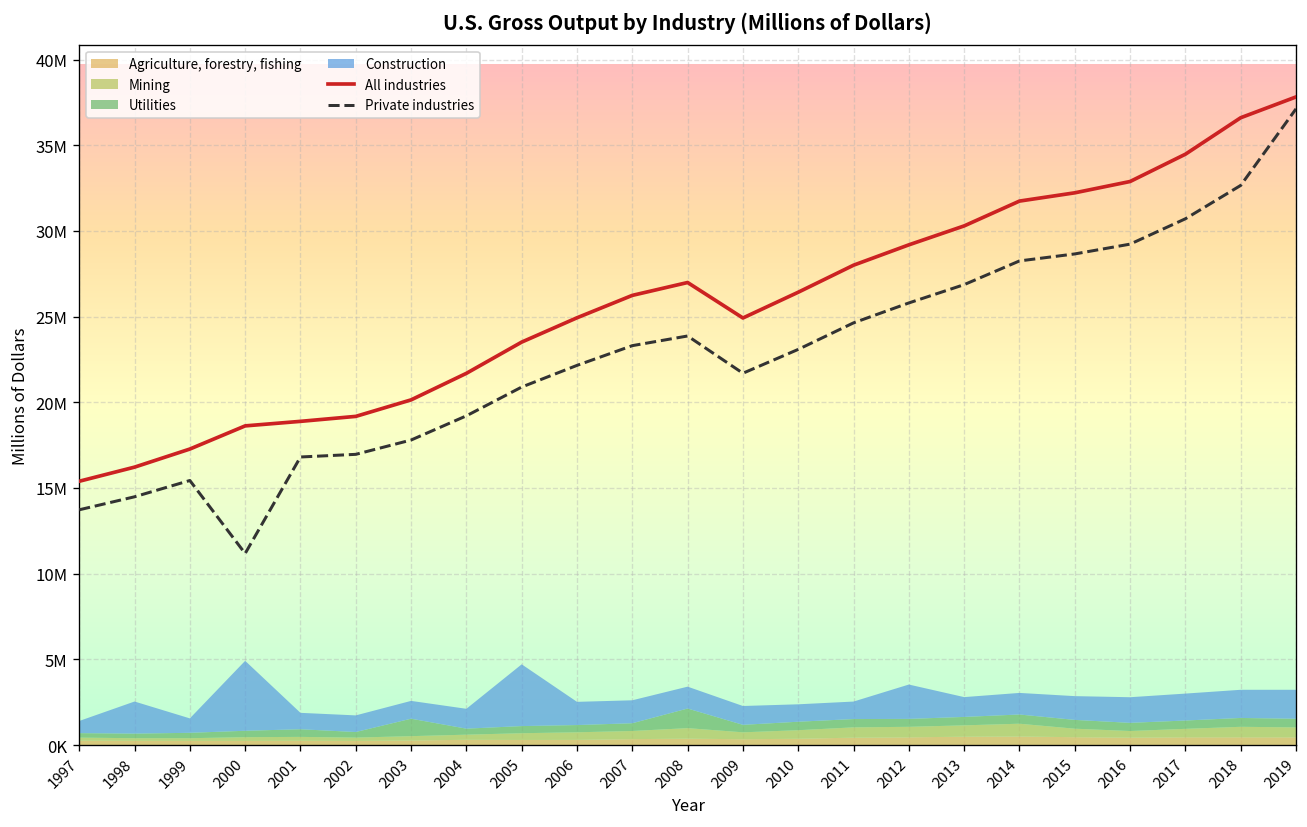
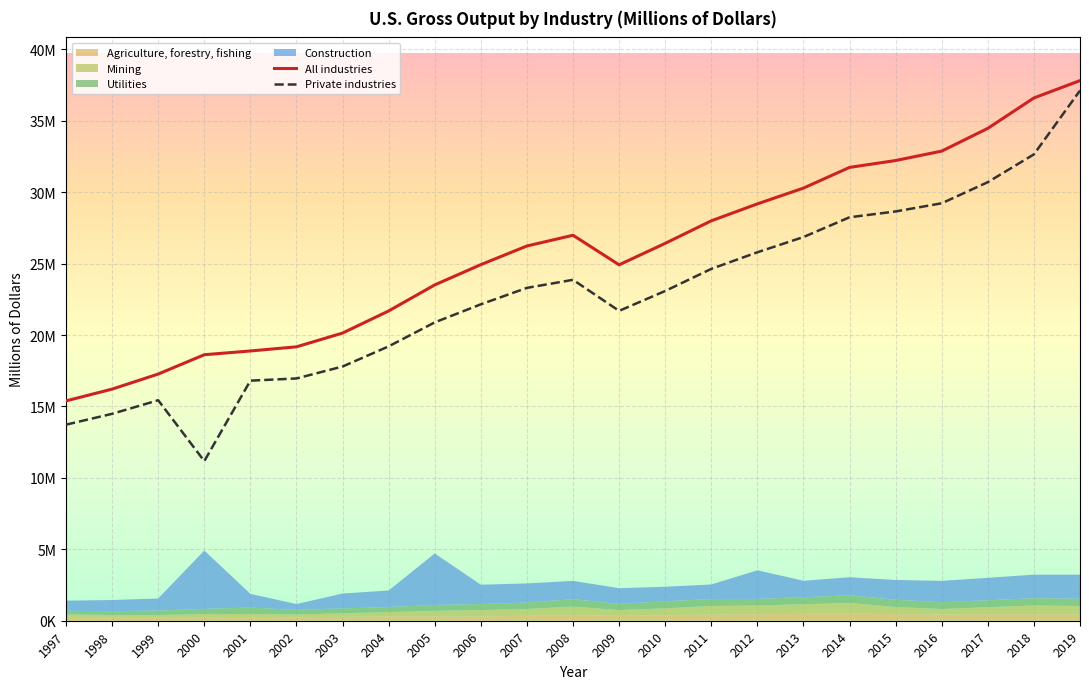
Construction, 1998: 1900000 -> 800000
Construction, 2002: 1000000 -> 400000
Utilities, 2003: 1000000 -> 300000
Utilities, 2008: 1100000 -> 500000
